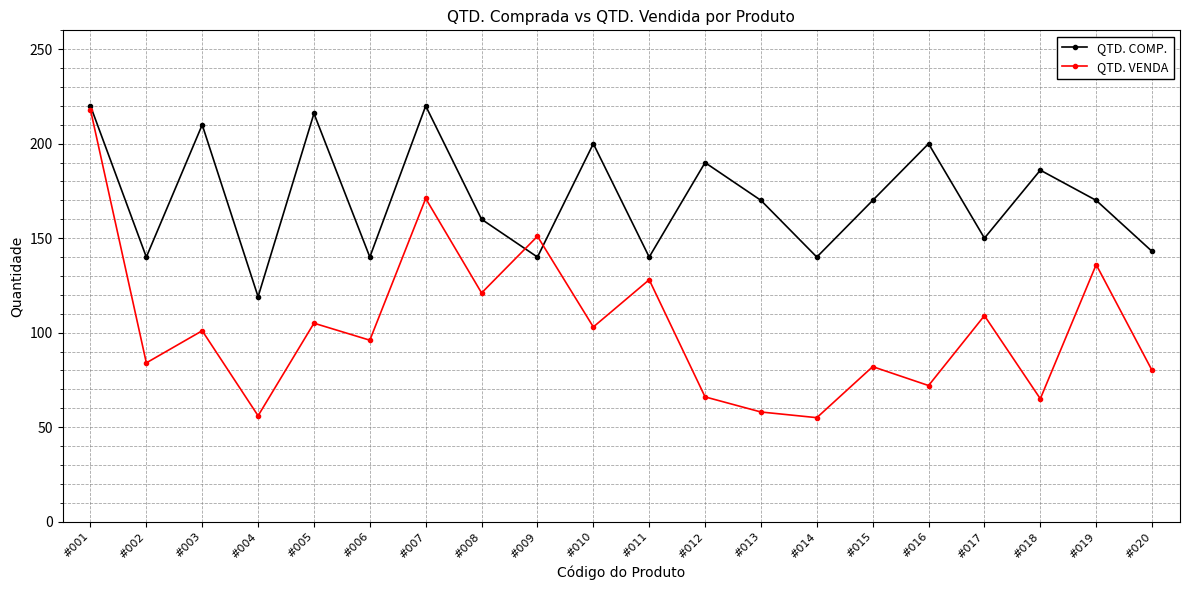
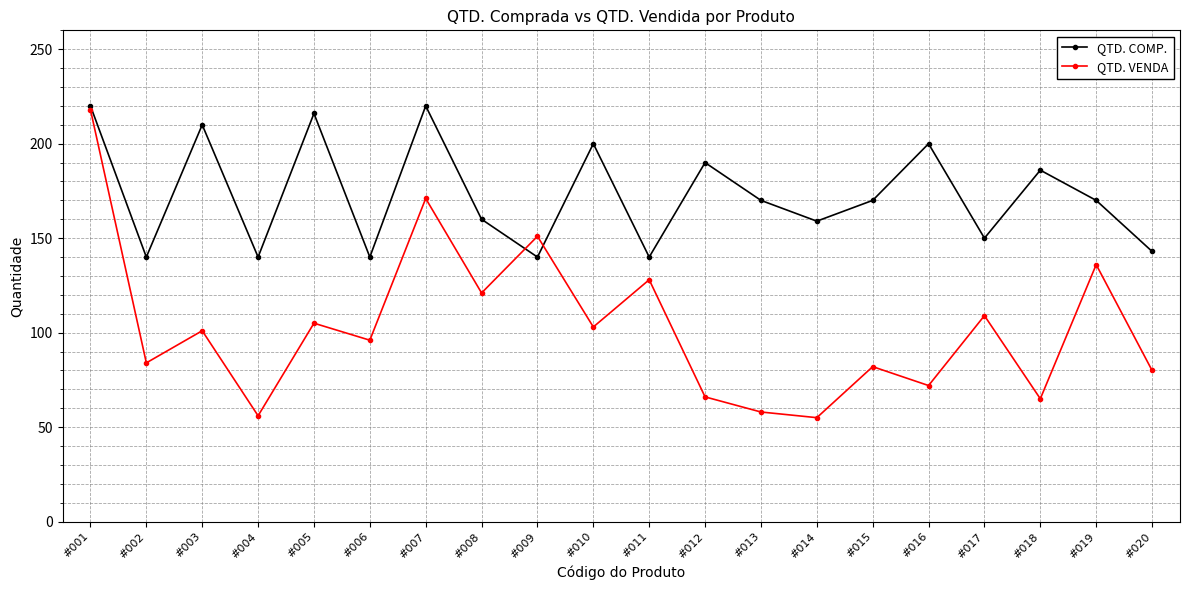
QTD. COMP., #004: 119 -> 140
QTD. COMP., #014: 140 -> 159
